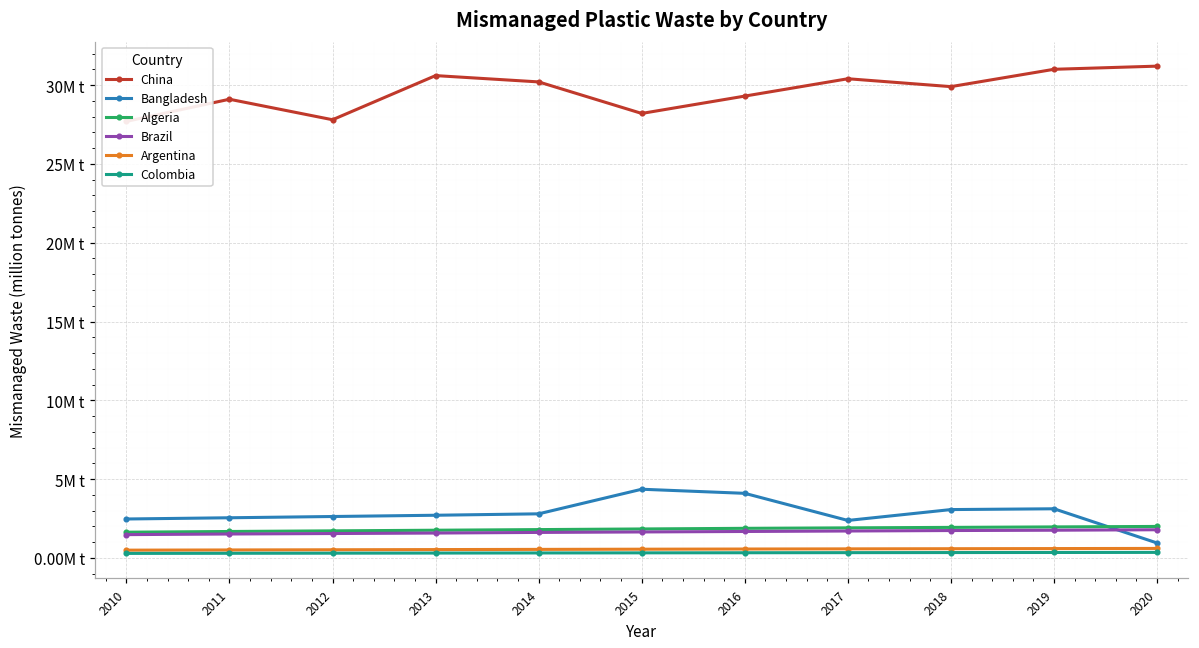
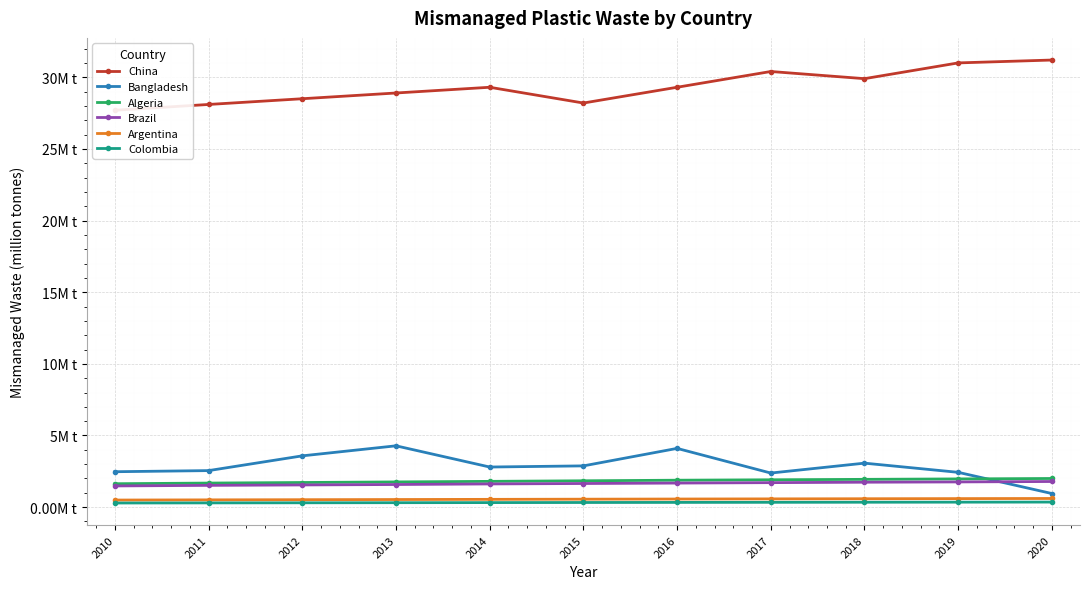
China, 2011: 29.1M t -> 28.1M t
China, 2012: 27.8M t -> 28.5M t
Bangladesh, 2012: 2.6M t -> 3.6M t
China, 2013: 30.6M t -> 28.9M t
Bangladesh, 2013: 2.7M t -> 4.3M t
China, 2014: 30.2M t -> 29.3M t
Bangladesh, 2015: 4.4M t -> 2.9M t
Bangladesh, 2019: 3.1M t -> 2.4M t
